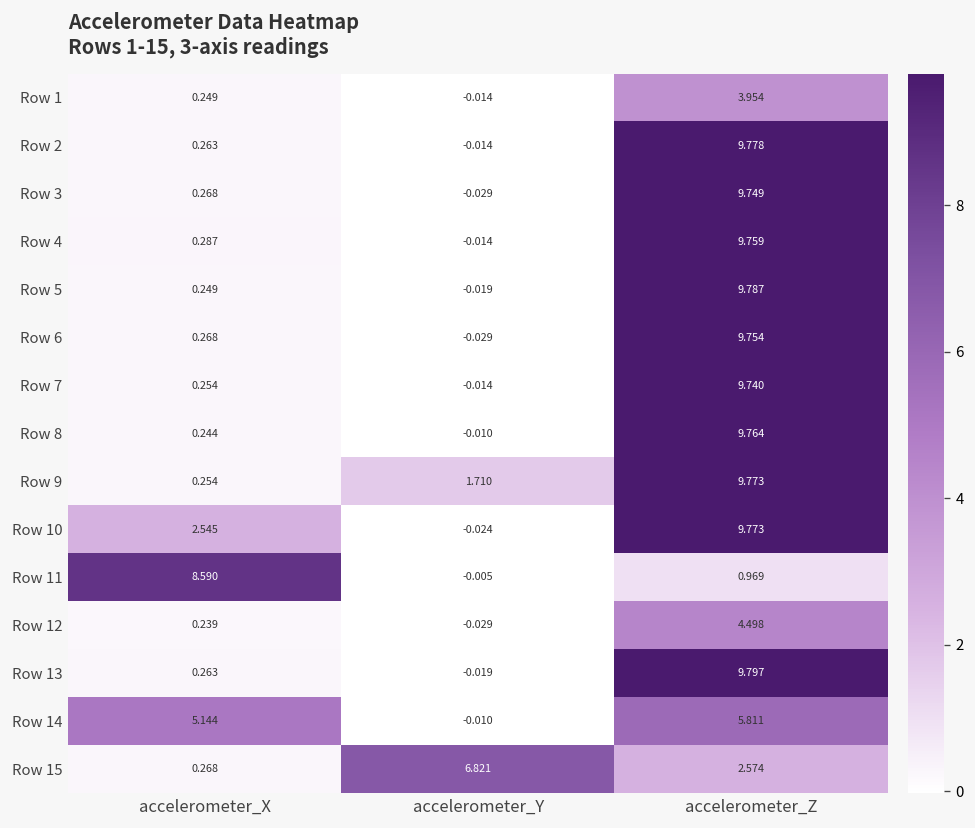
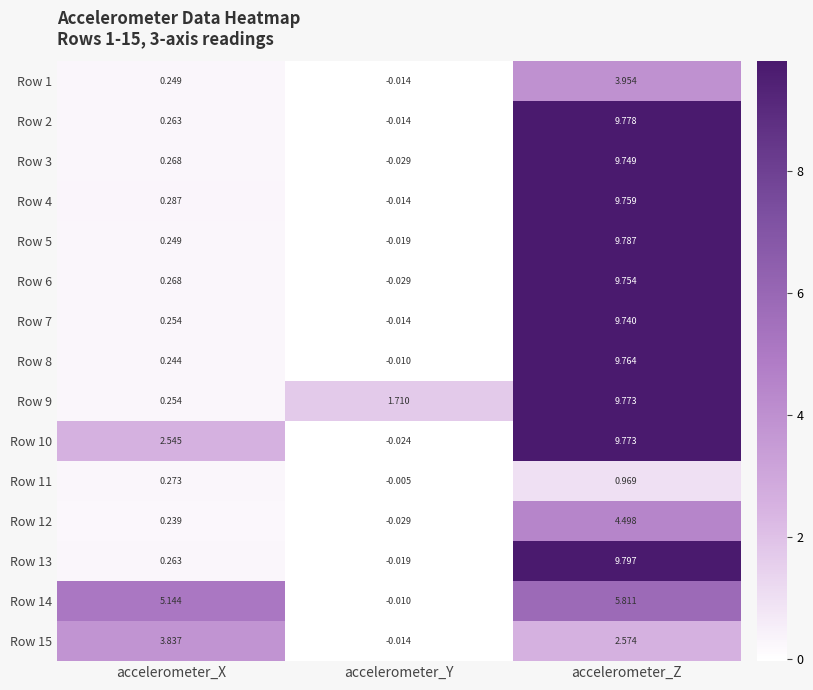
Row 11, accelerometer_X: 8.590 -> 0.273
Row 15, accelerometer_X: 0.268 -> 3.837
Row 15, accelerometer_Y: 6.821 -> -0.014
